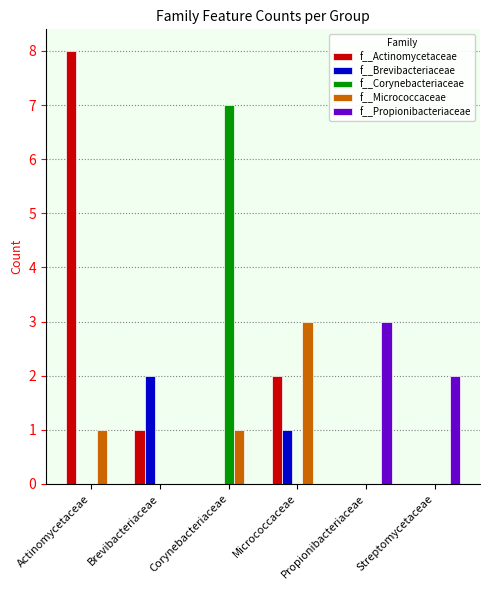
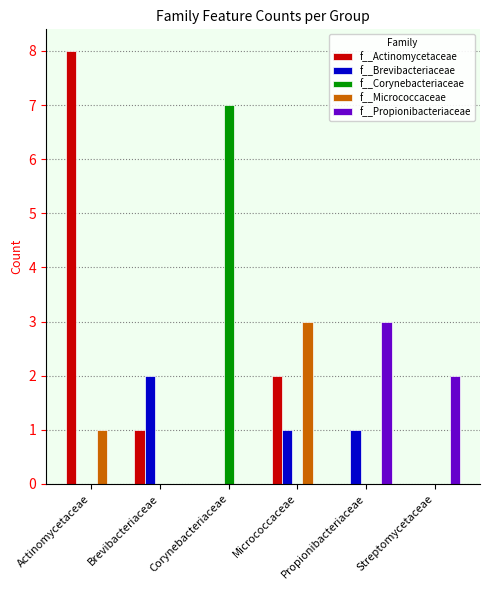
f__Micrococcaceae, Corynebacteriaceae: 1 -> 0
f__Brevibacteriaceae, Propionibacteriaceae: 0 -> 1
